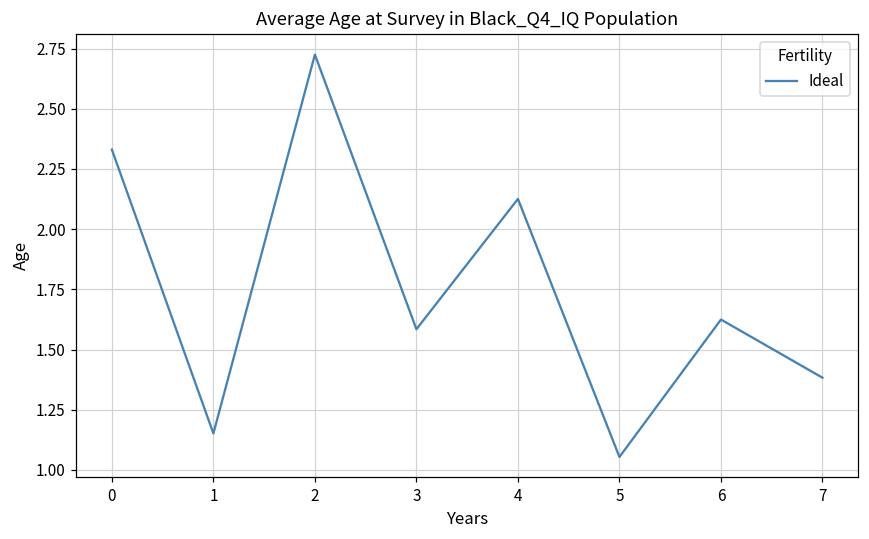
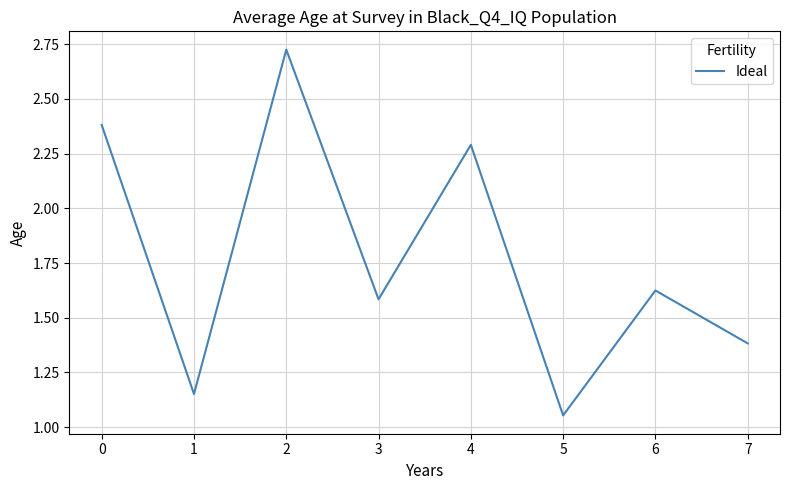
0: 2.33 -> 2.38
4: 2.13 -> 2.29
